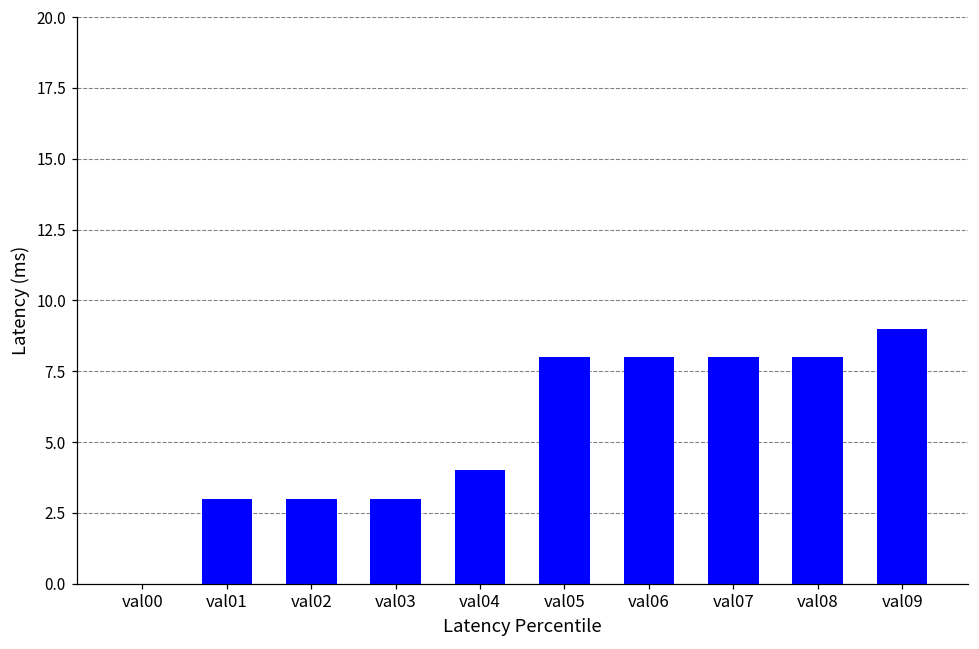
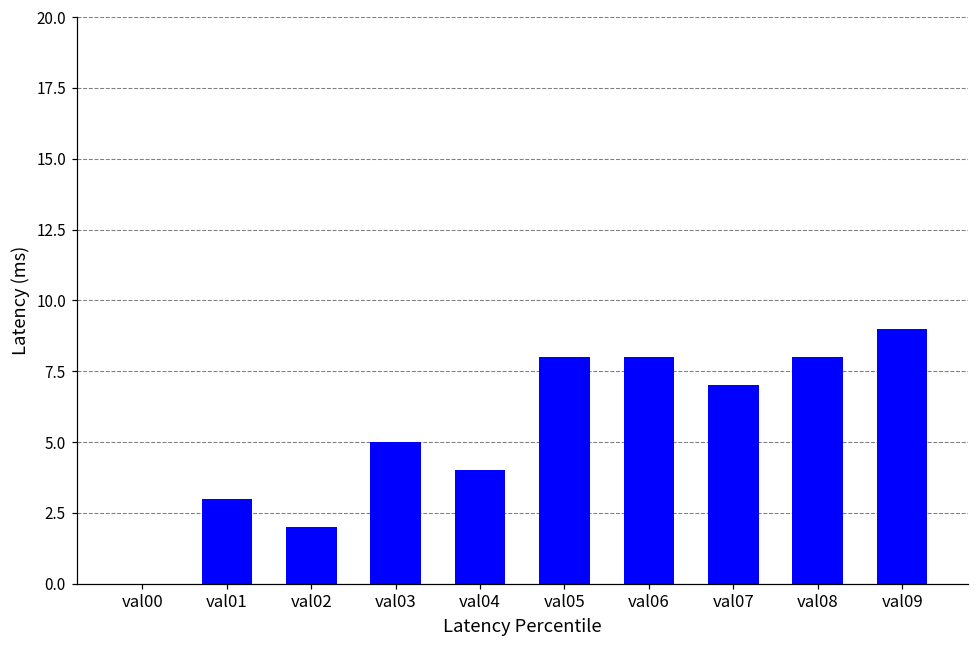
val02: 3 -> 2
val03: 3 -> 5
val07: 8 -> 7
